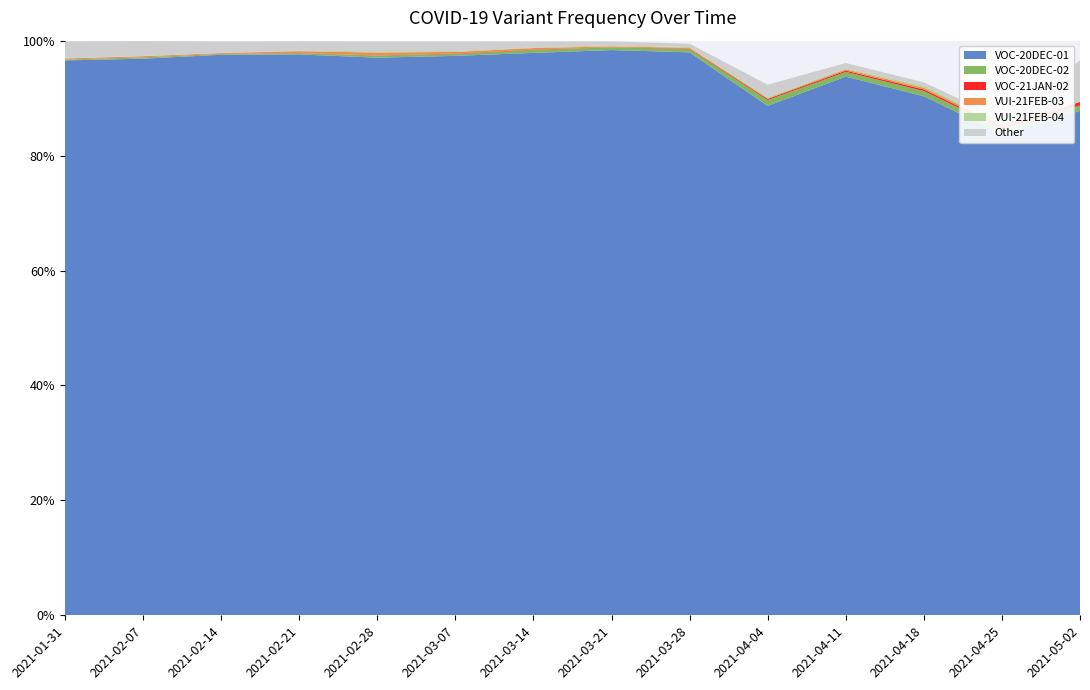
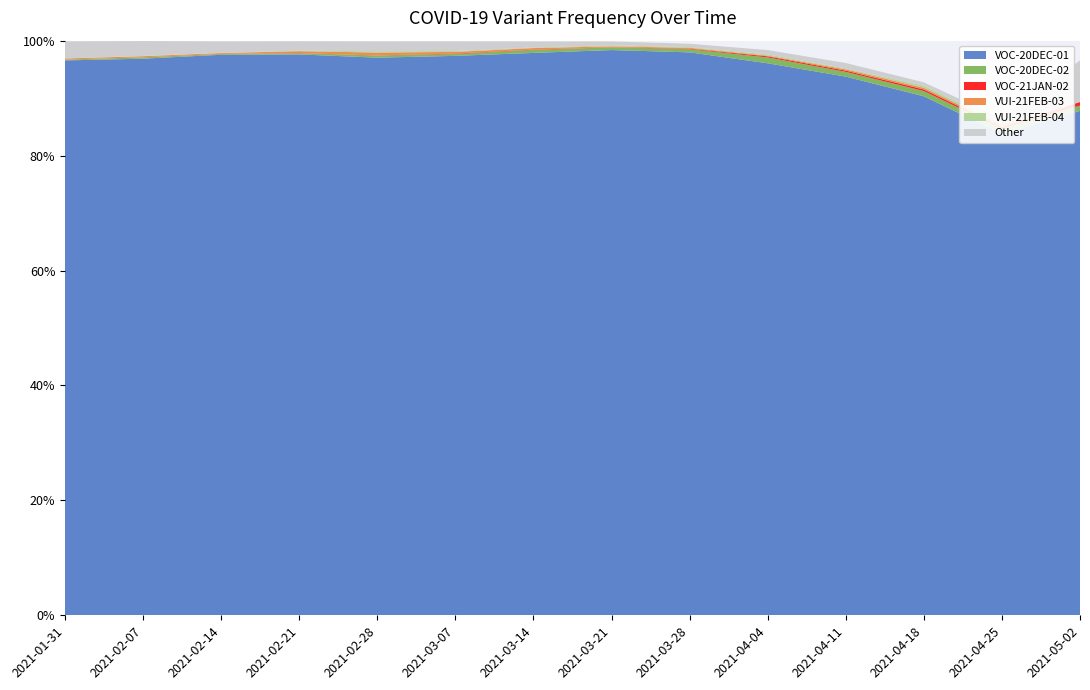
VOC-20DEC-01, 2021-04-04: 89% -> 96%
Other, 2021-04-04: 2% -> 1%
